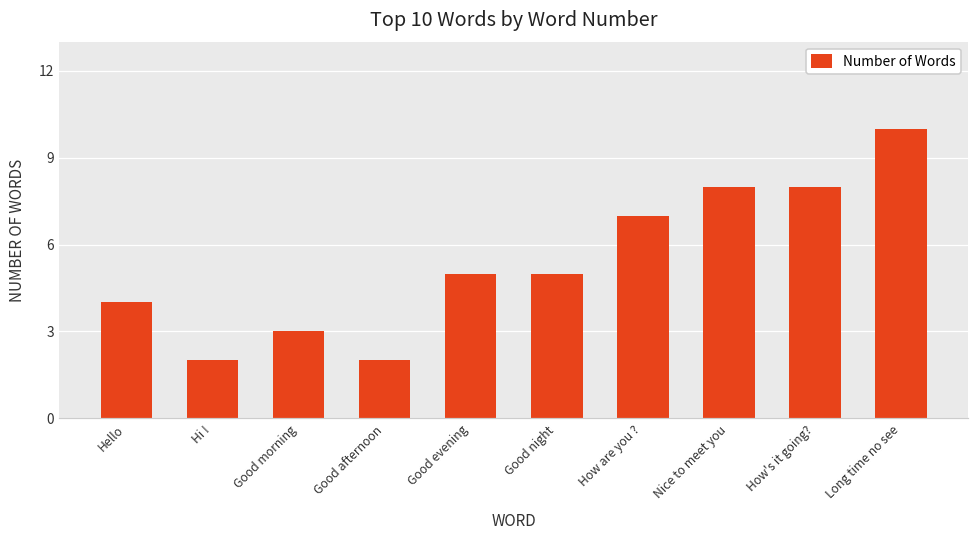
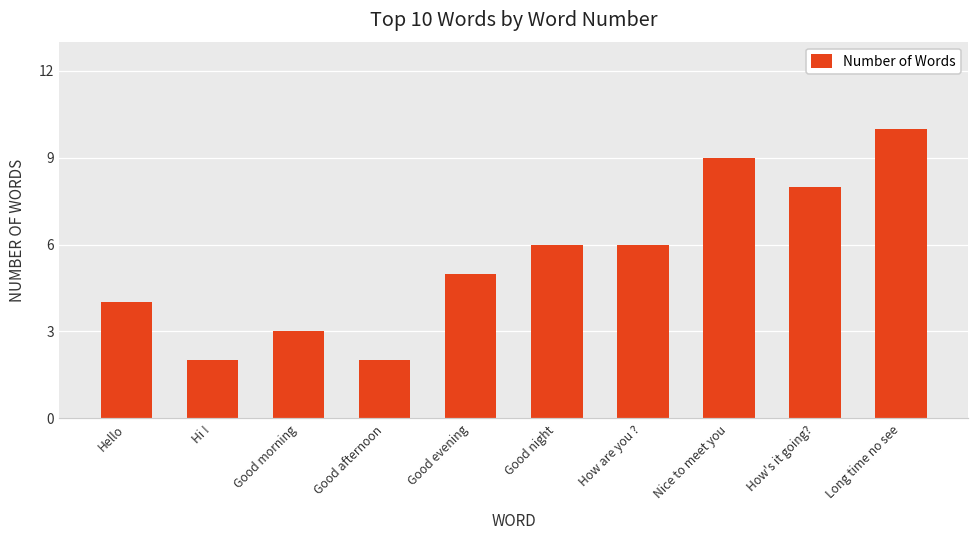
Good night: 5 -> 6
How are you ?: 7 -> 6
Nice to meet you: 8 -> 9
